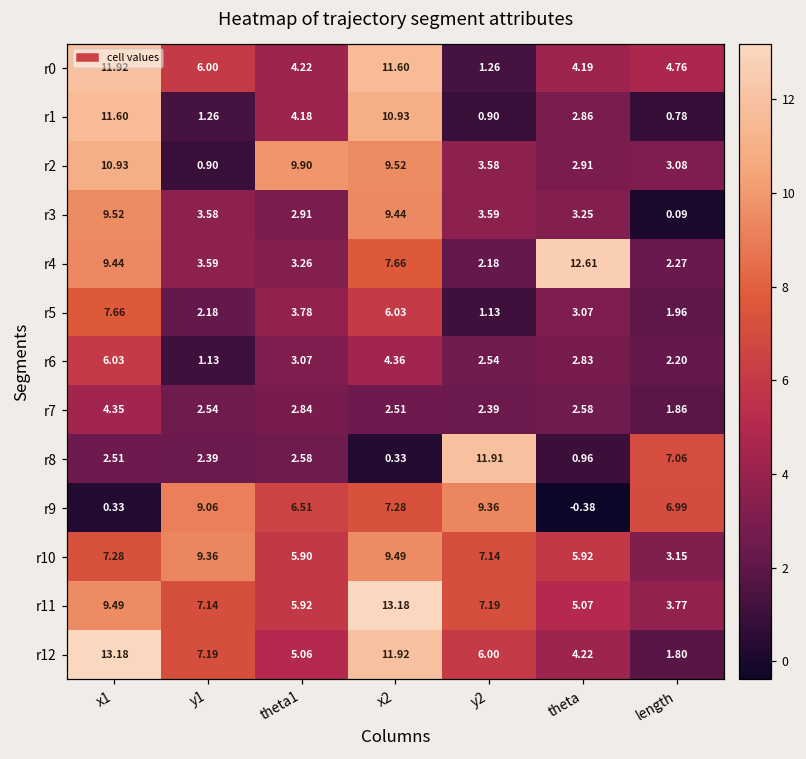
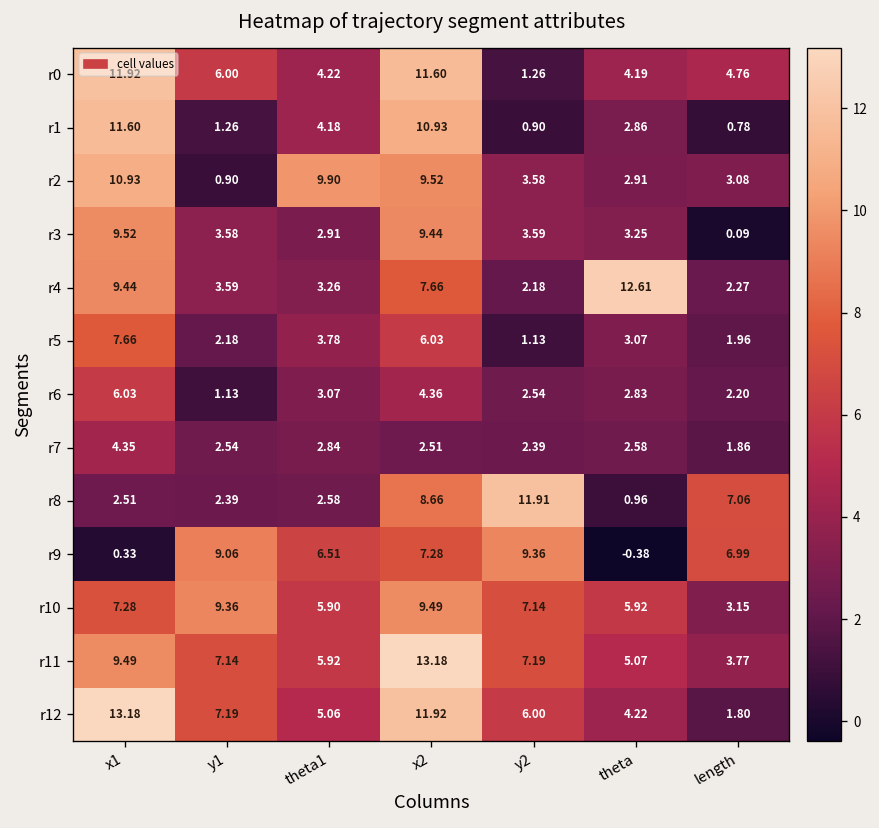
r8, x2: 0.33 -> 8.66
